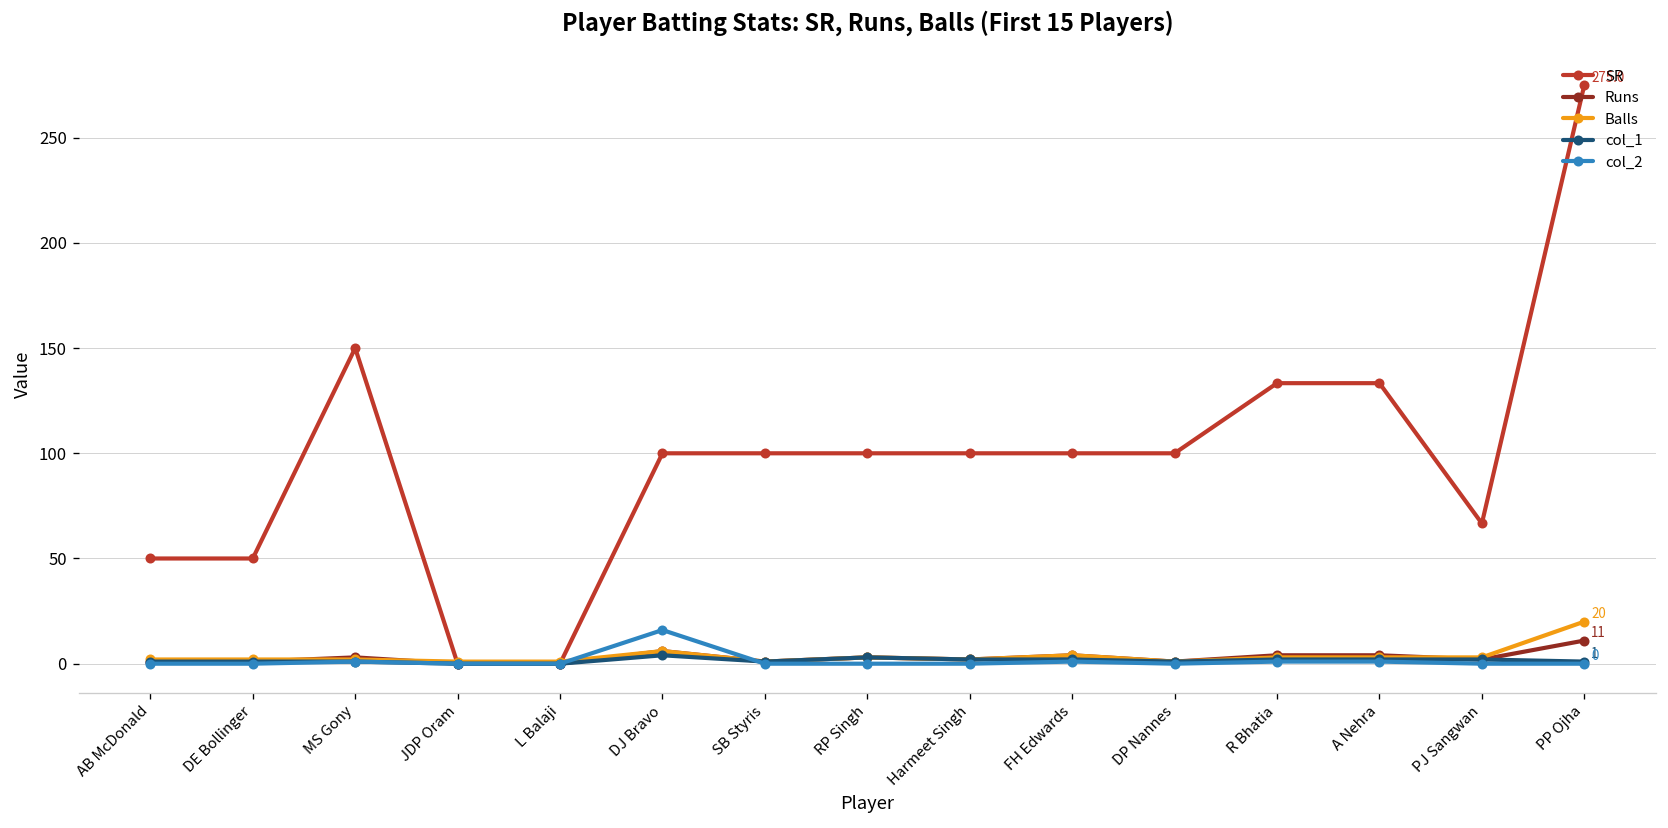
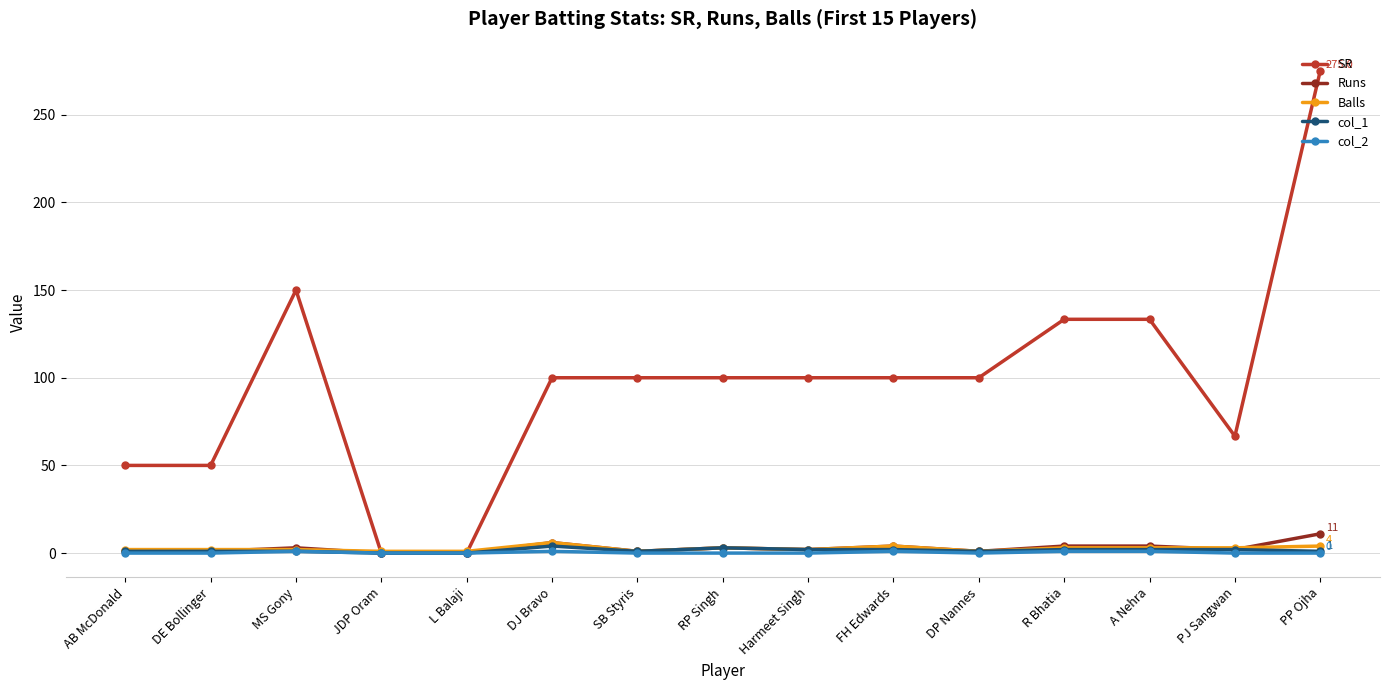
col_2, DJ Bravo: 16 -> 1
Balls, PP Ojha: 20 -> 4
